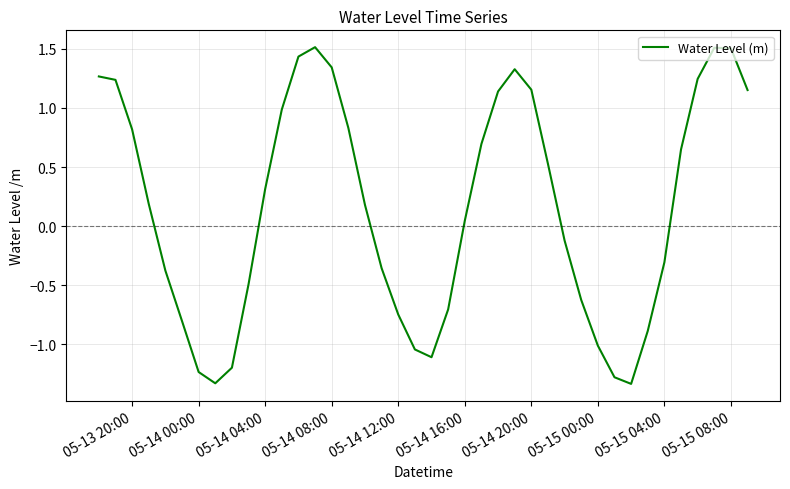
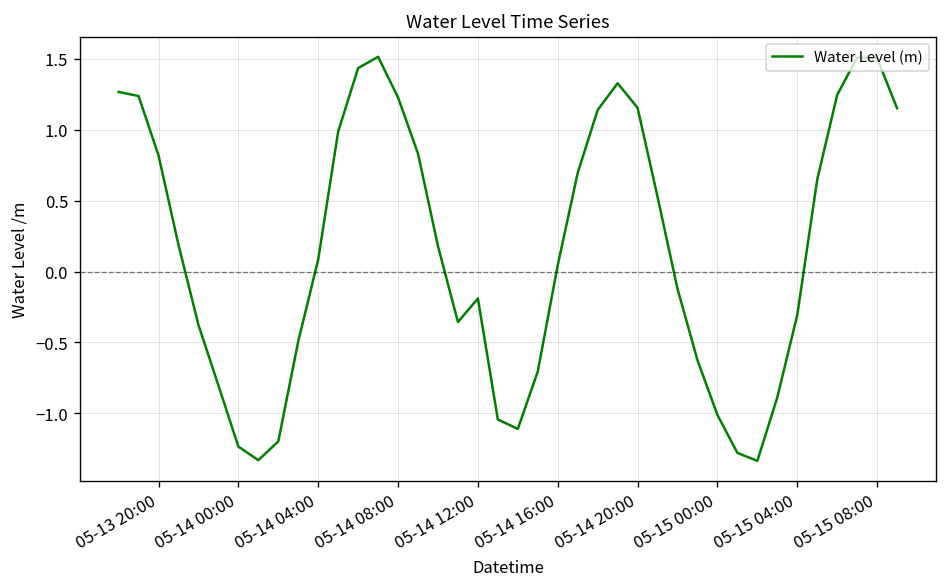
05-14 04:00: 0.31 -> 0.09
05-14 08:00: 1.34 -> 1.23
05-14 12:00: -0.75 -> -0.19
